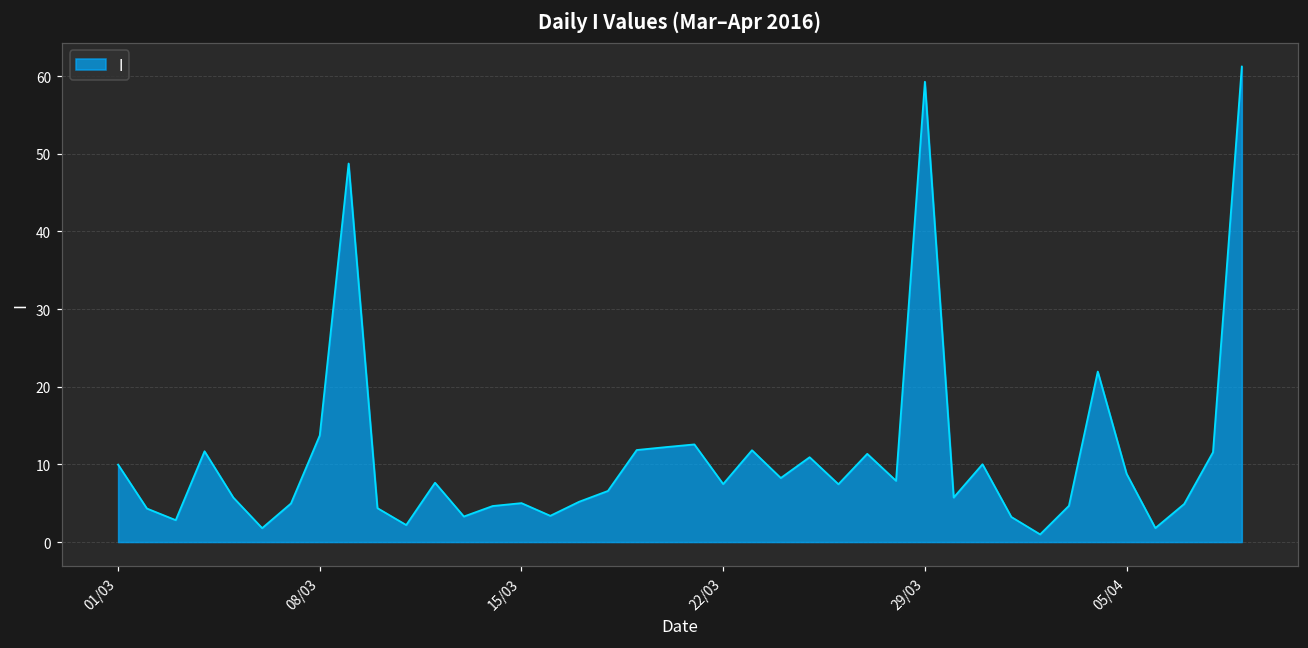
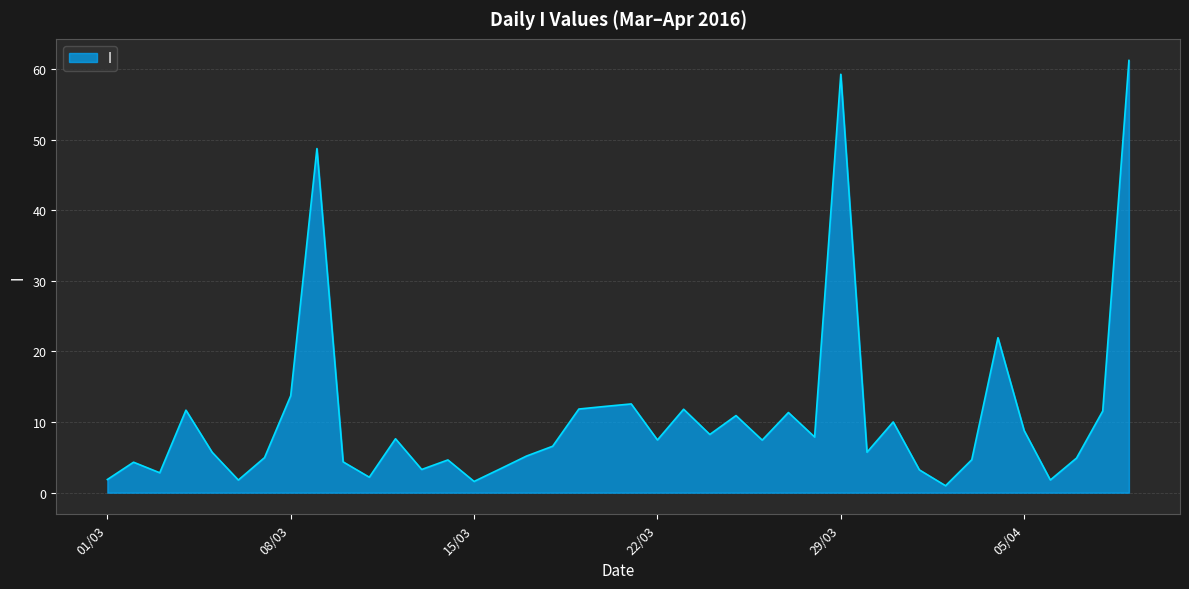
01/03: 10 -> 2
15/03: 5 -> 2
